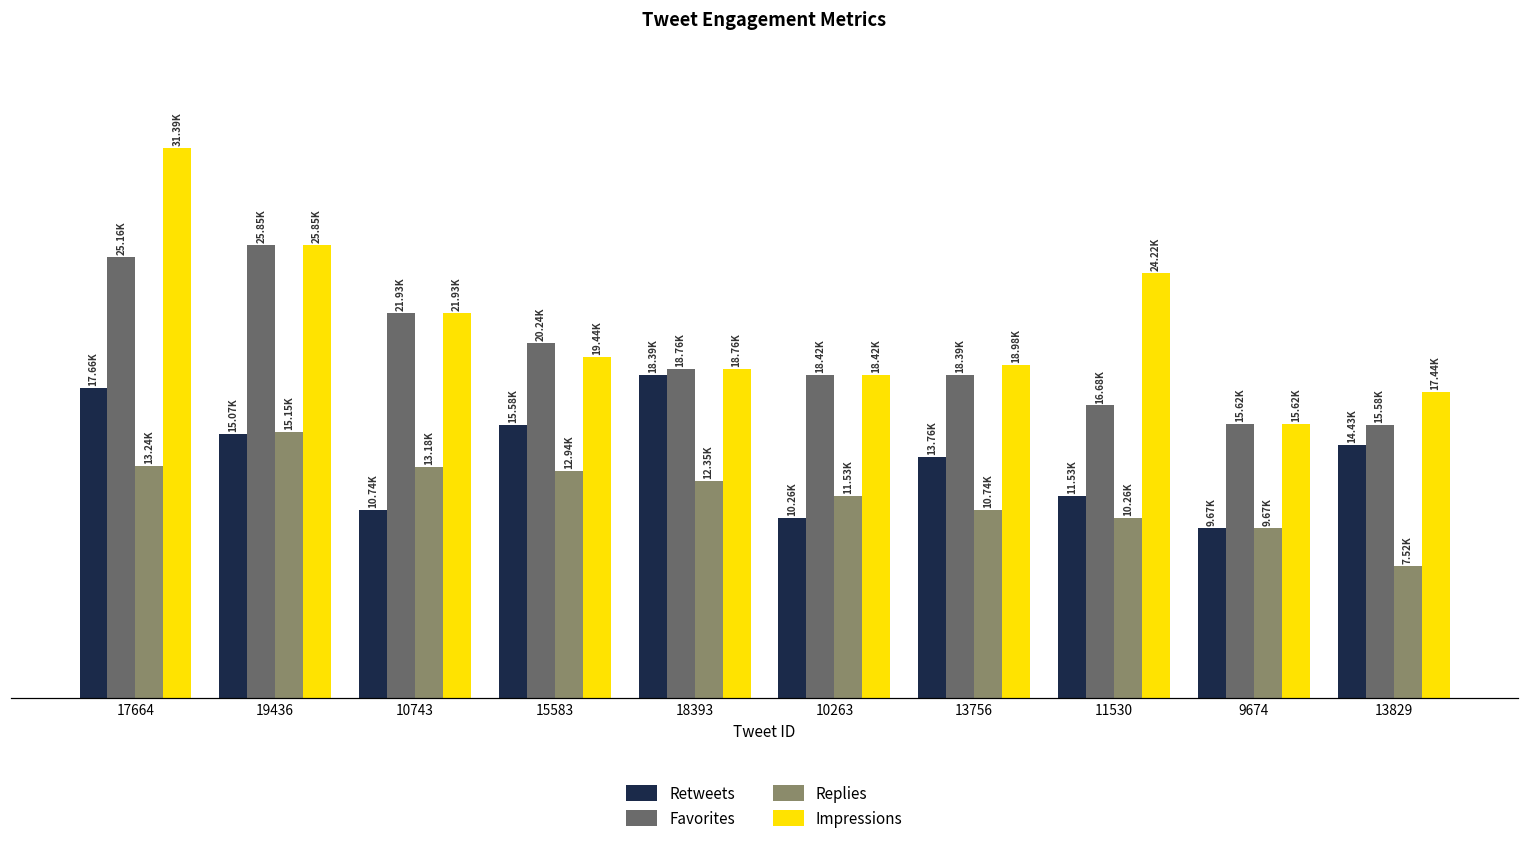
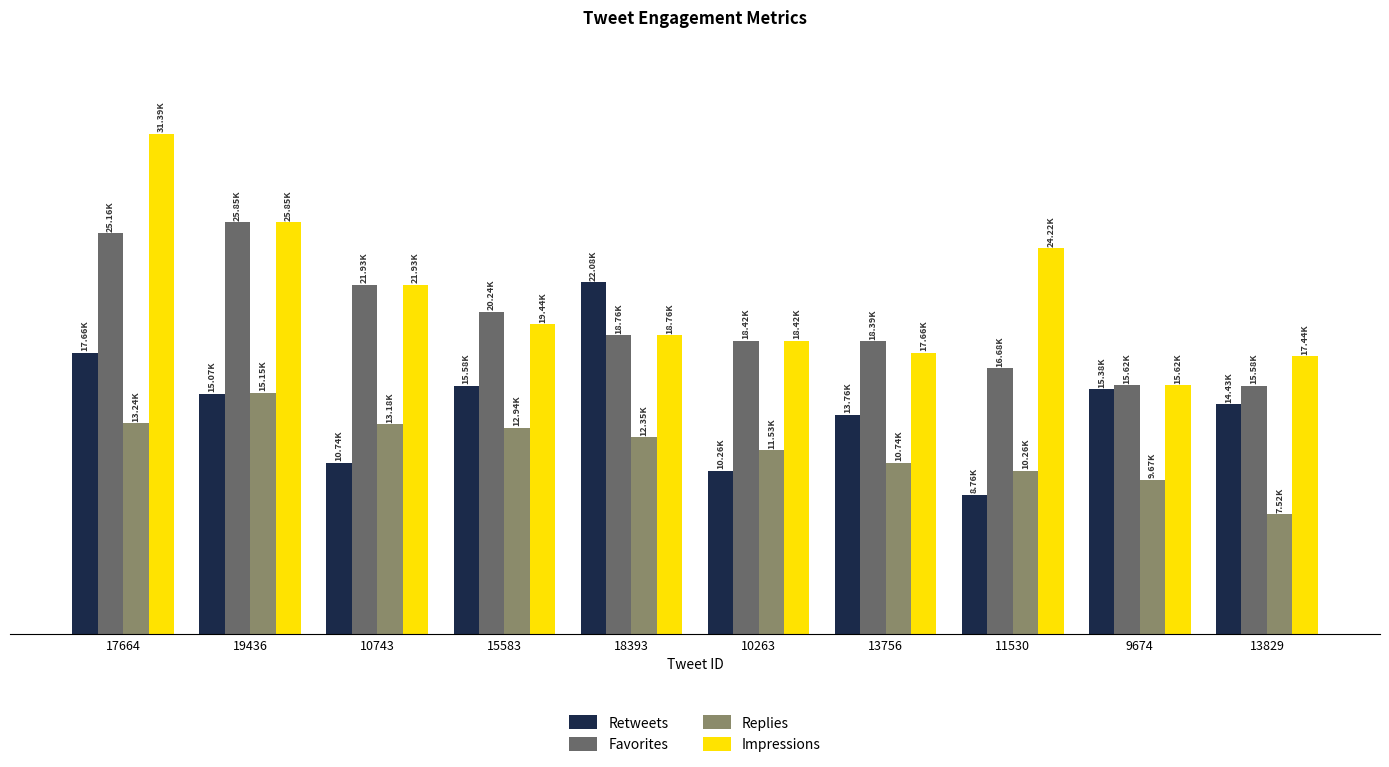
Retweets, 18393: 18.39K -> 22.08K
Impressions, 13756: 18.98K -> 17.66K
Retweets, 11530: 11.53K -> 8.76K
Retweets, 9674: 9.67K -> 15.38K
